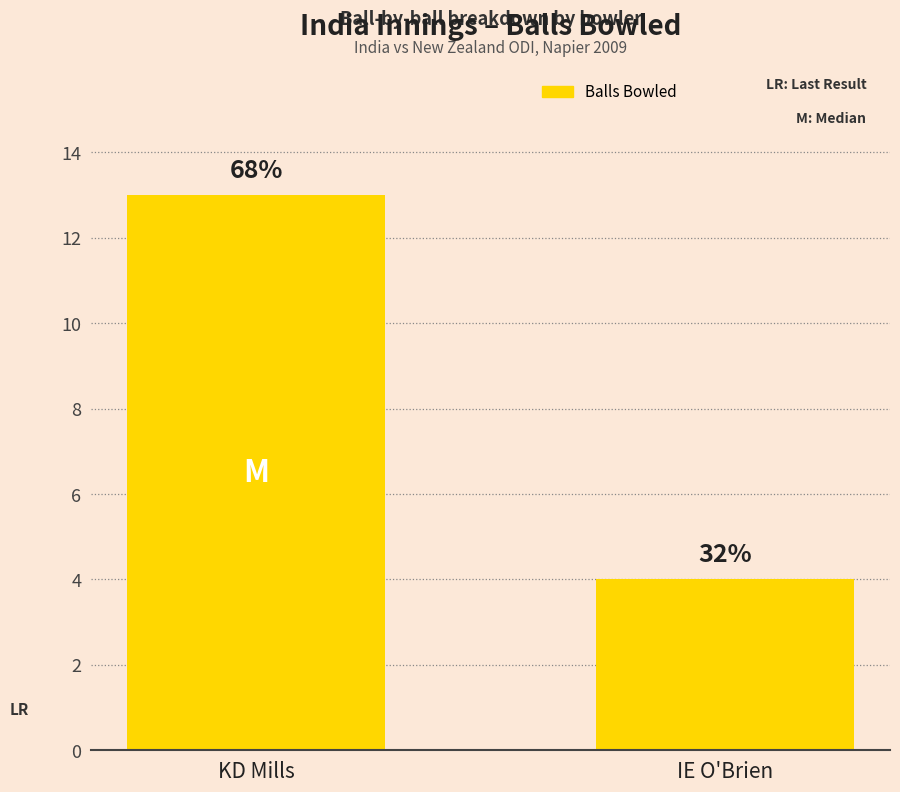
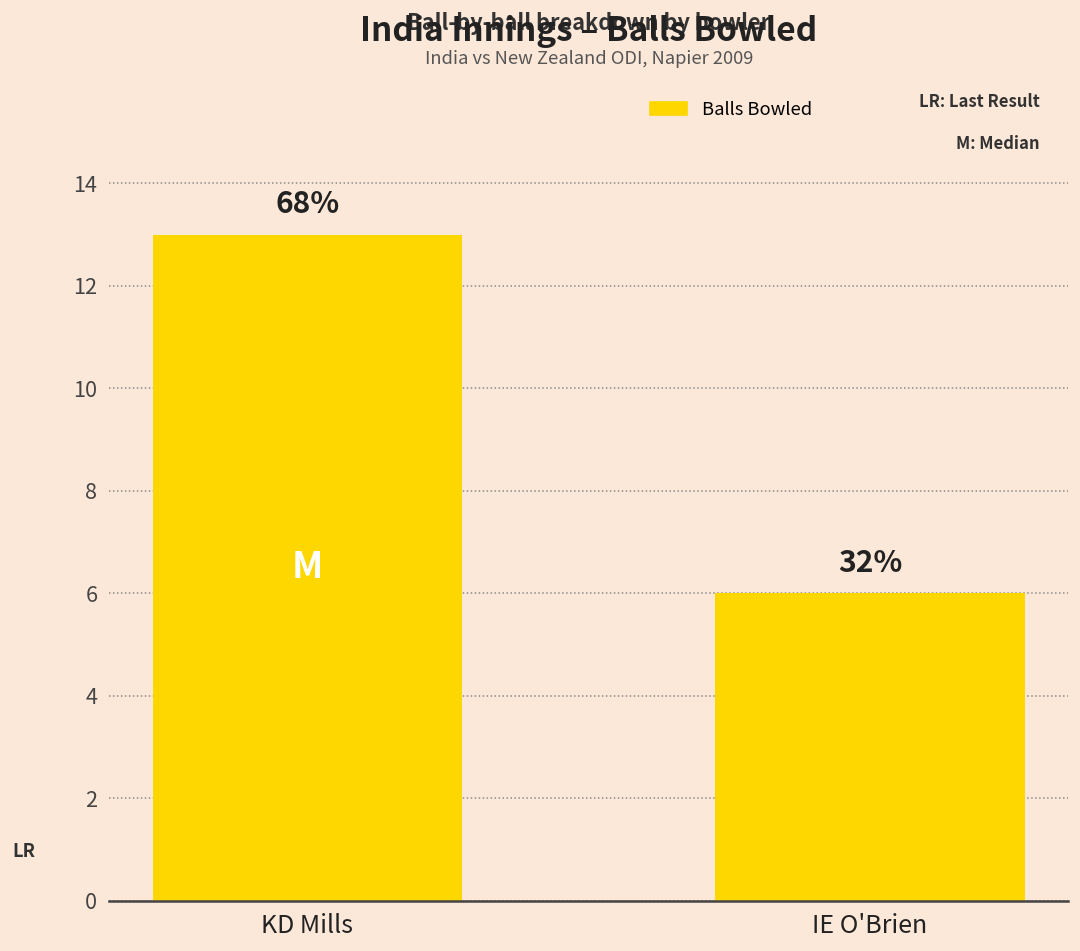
IE O'Brien: 4 -> 6
